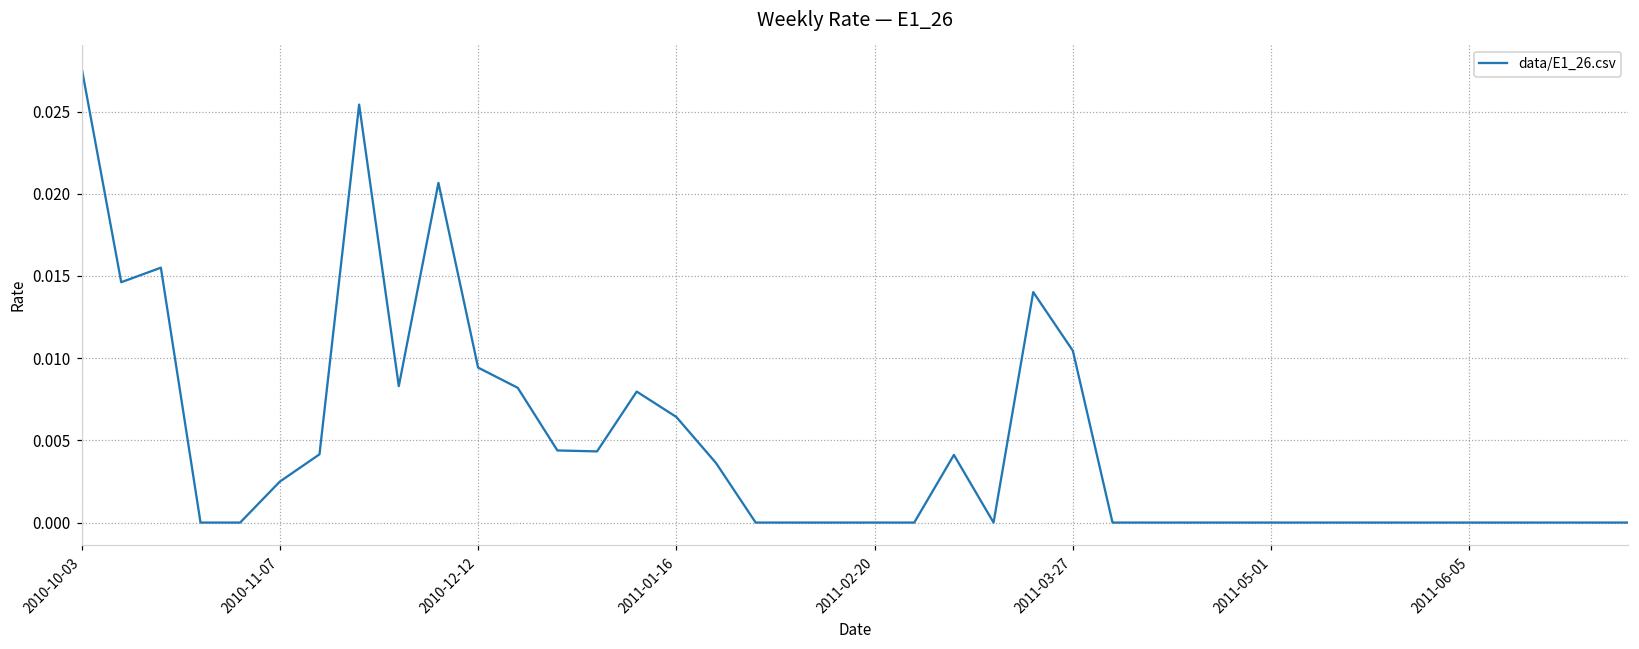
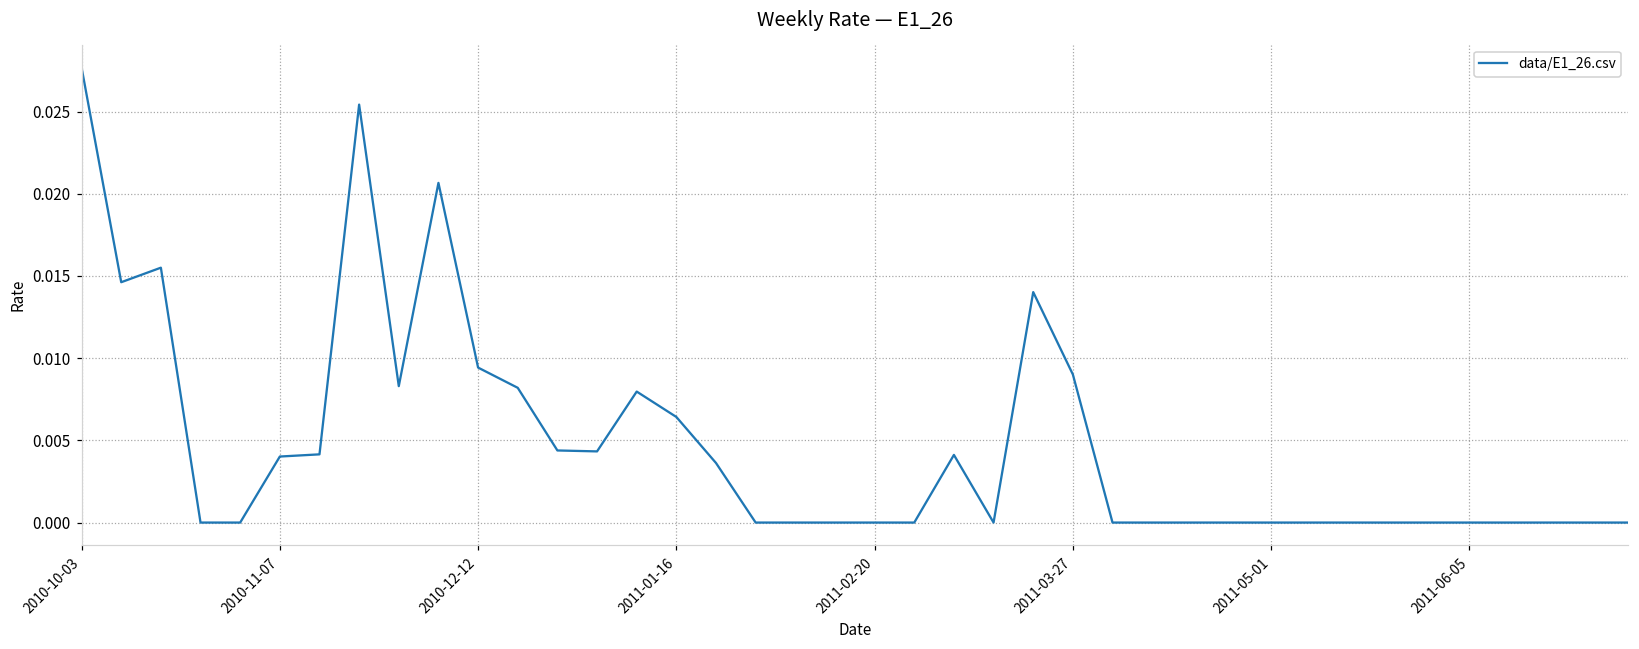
2010-11-07: 0.0025 -> 0.0040
2011-03-27: 0.0104 -> 0.0090
